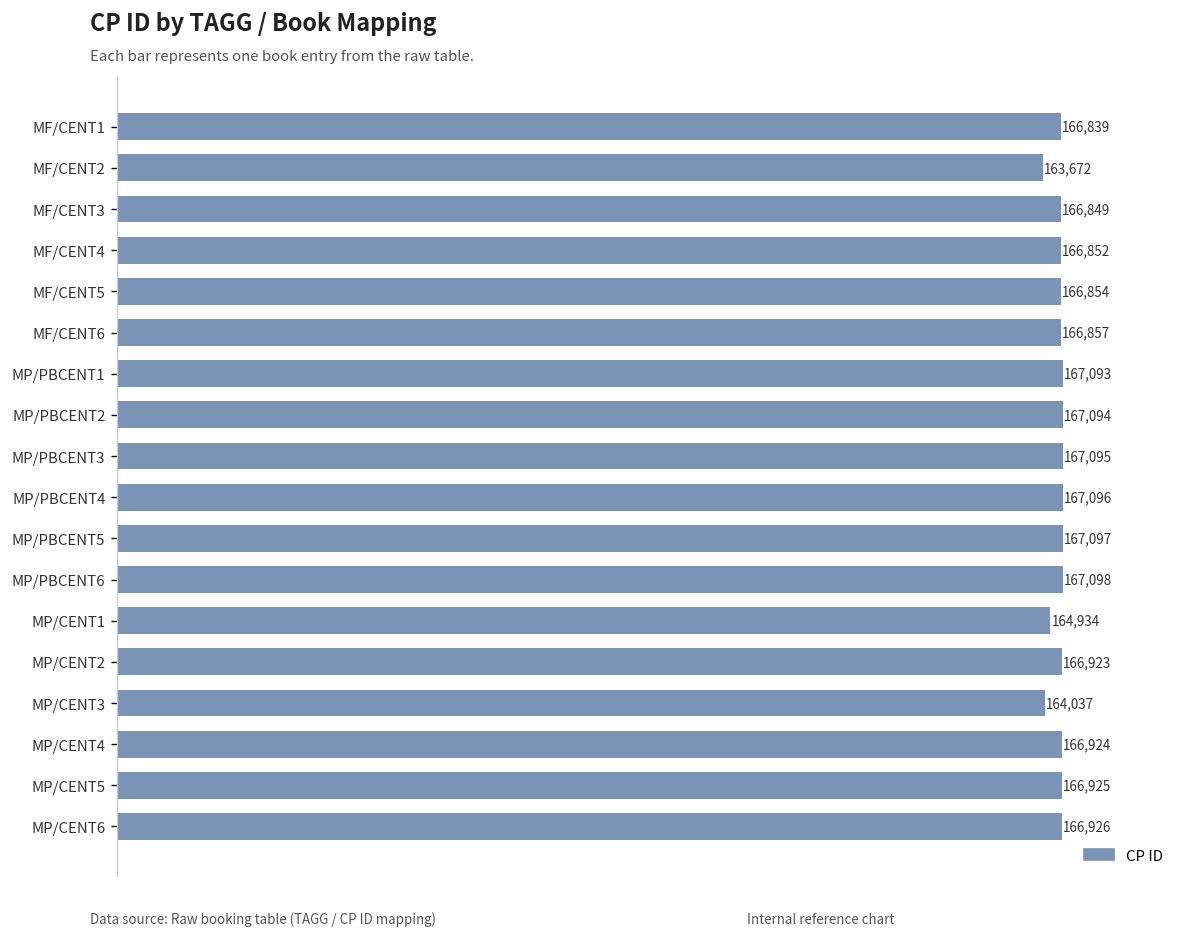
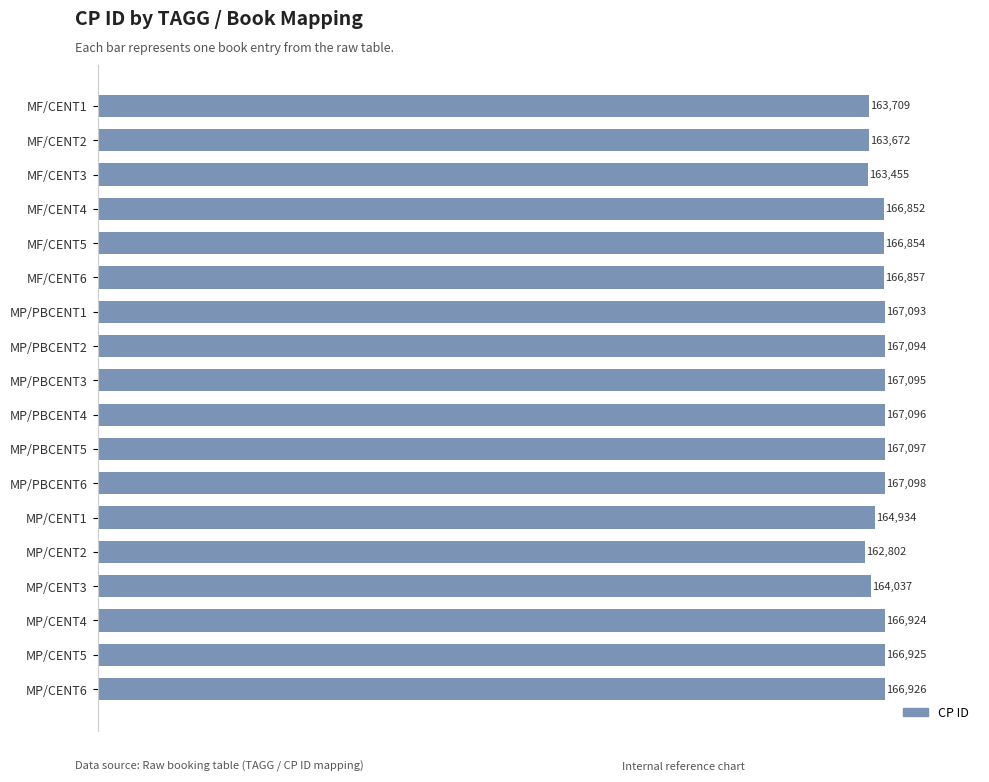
MF/CENT1: 166,839 -> 163,709
MF/CENT3: 166,849 -> 163,455
MP/CENT2: 166,923 -> 162,802
